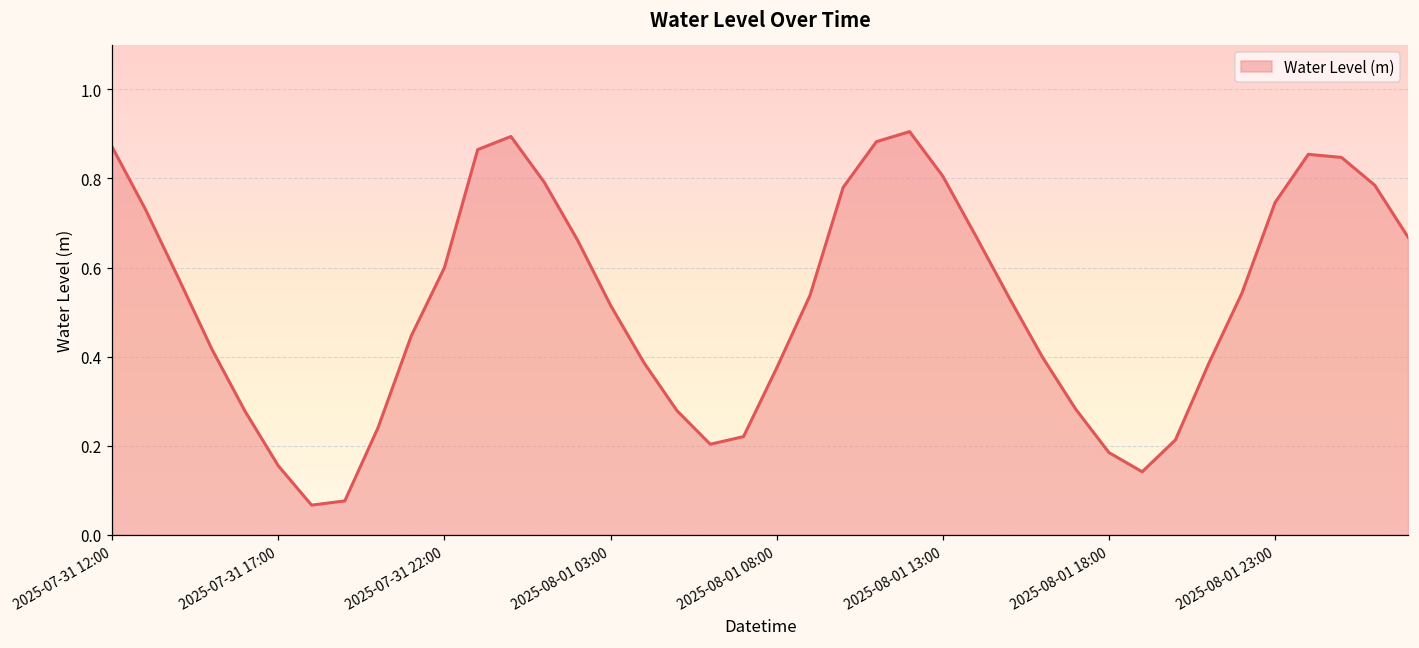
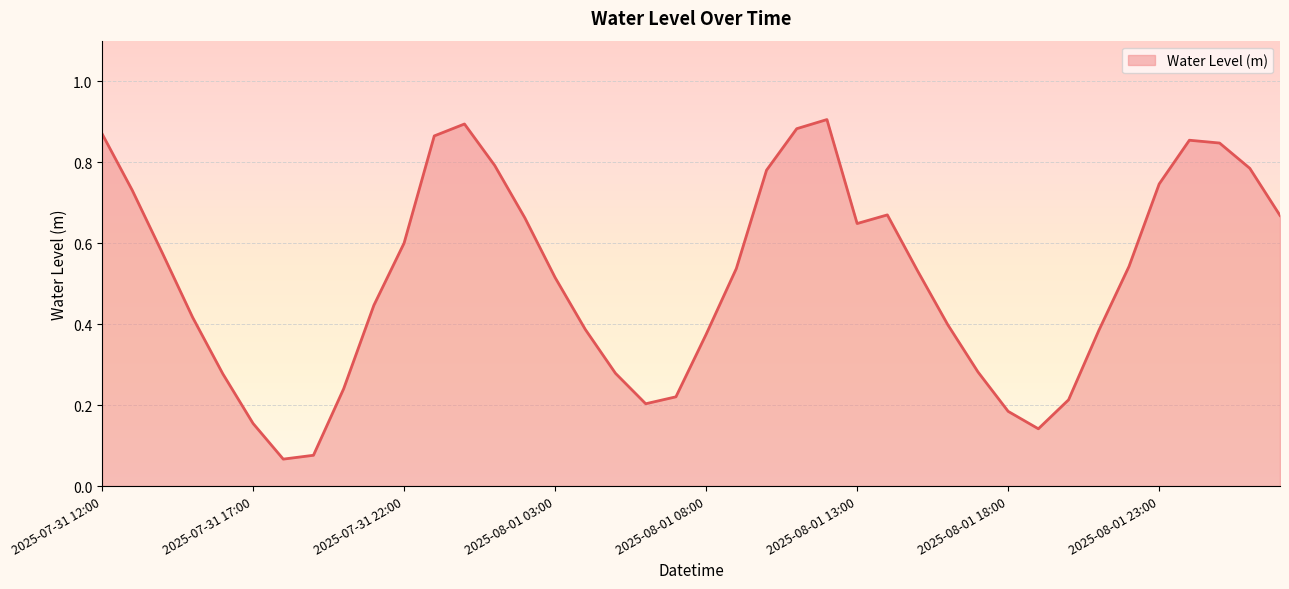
Water Level (m), 2025-08-01 13:00: 0.80 -> 0.65
